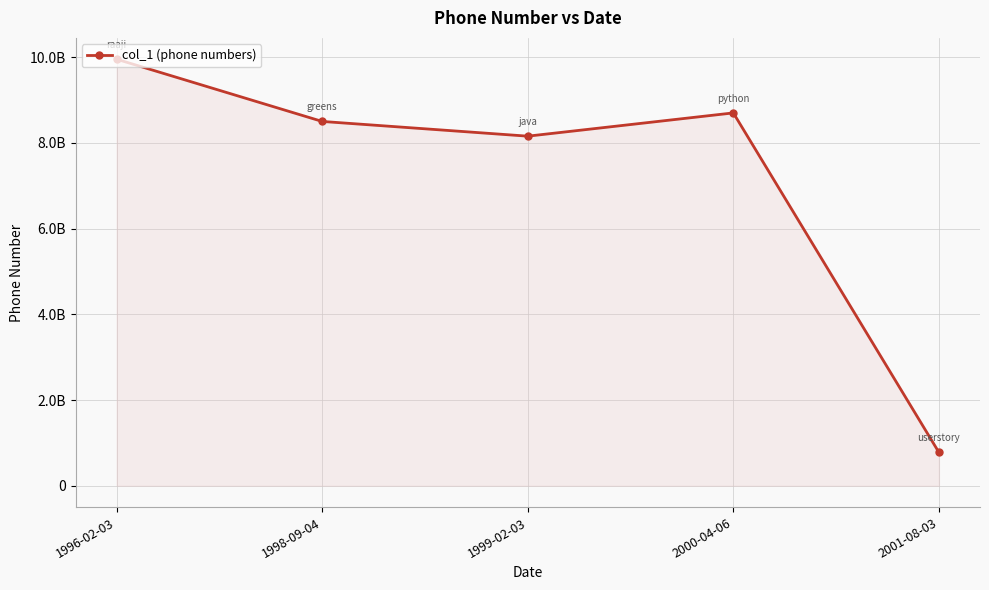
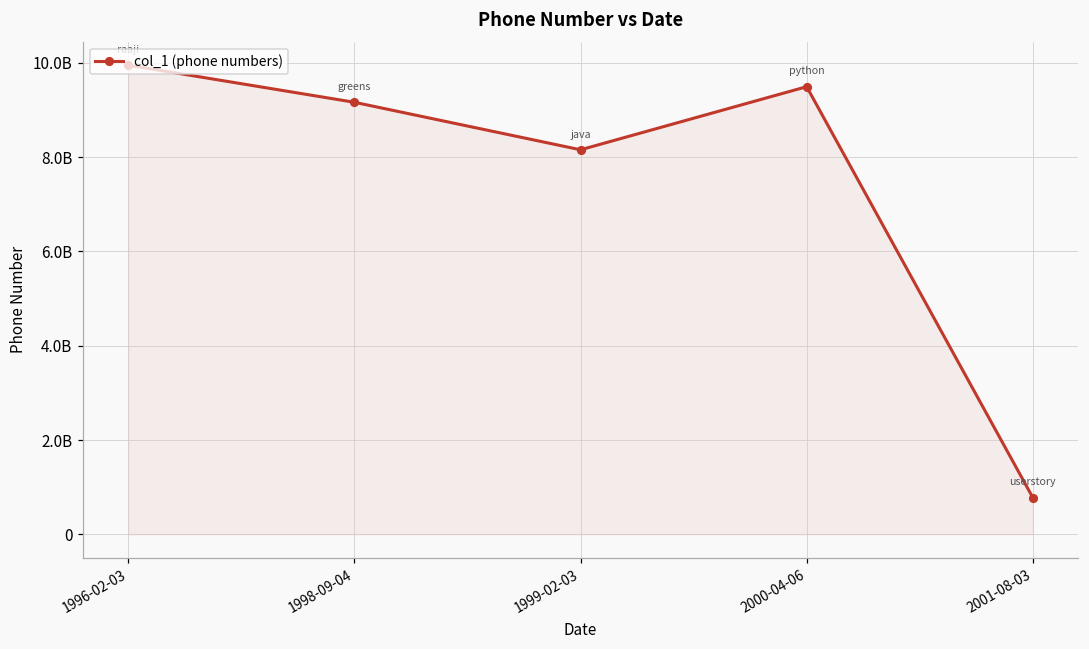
1998-09-04: 8500000000 -> 9200000000
2000-04-06: 8700000000 -> 9500000000
